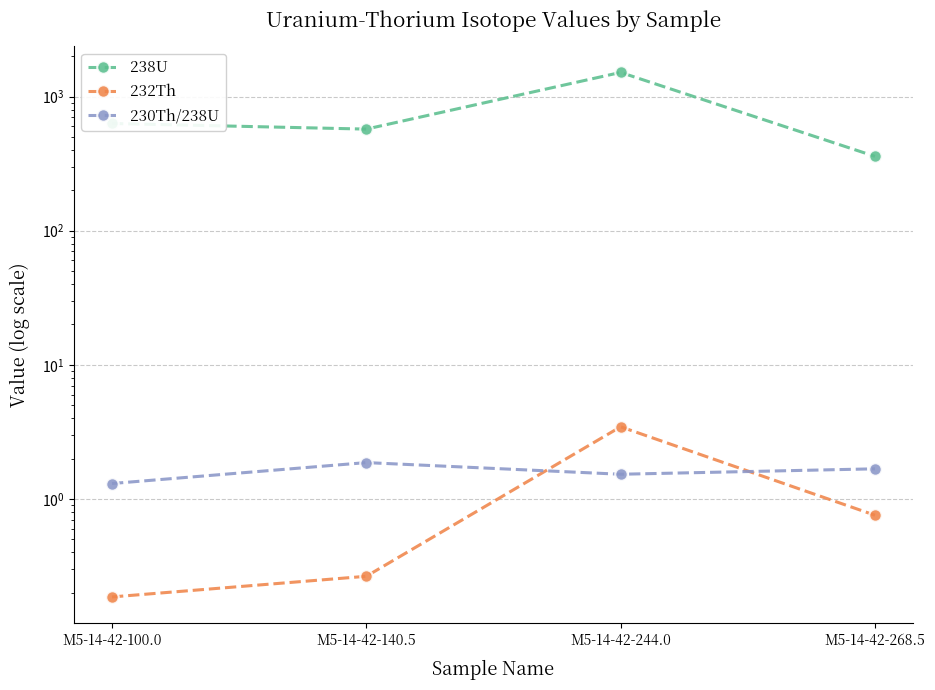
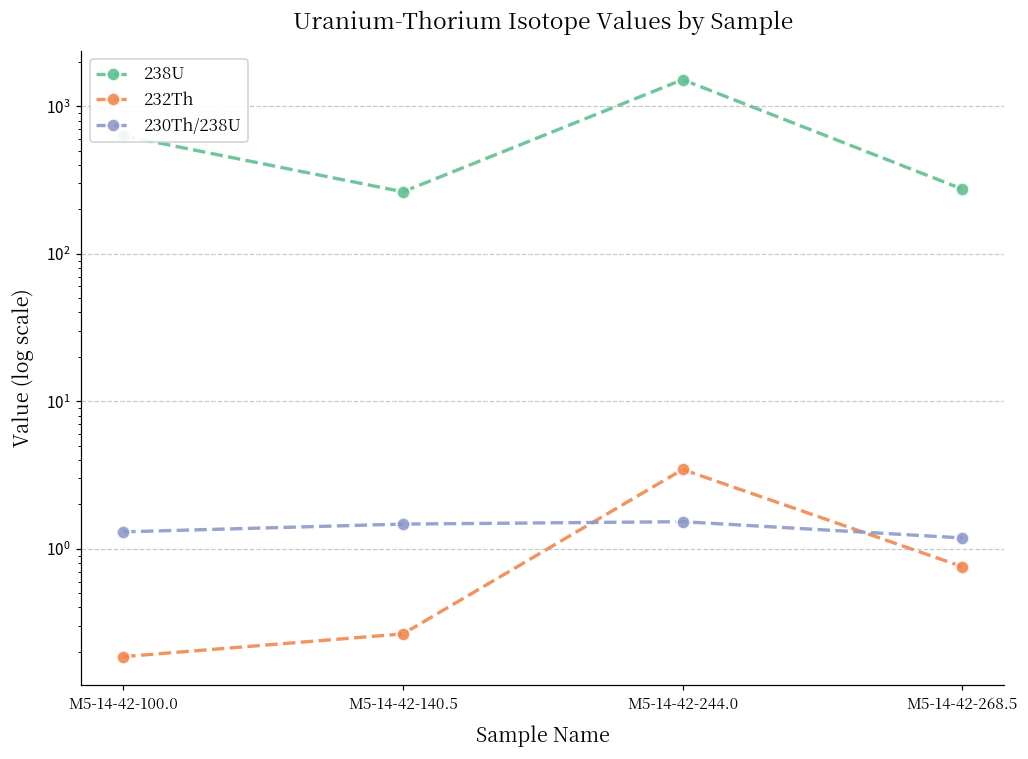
238U, M5-14-42-140.5: 570 -> 260
230Th/238U, M5-14-42-140.5: 1.9 -> 1.5
238U, M5-14-42-268.5: 360 -> 270
230Th/238U, M5-14-42-268.5: 1.7 -> 1.2
